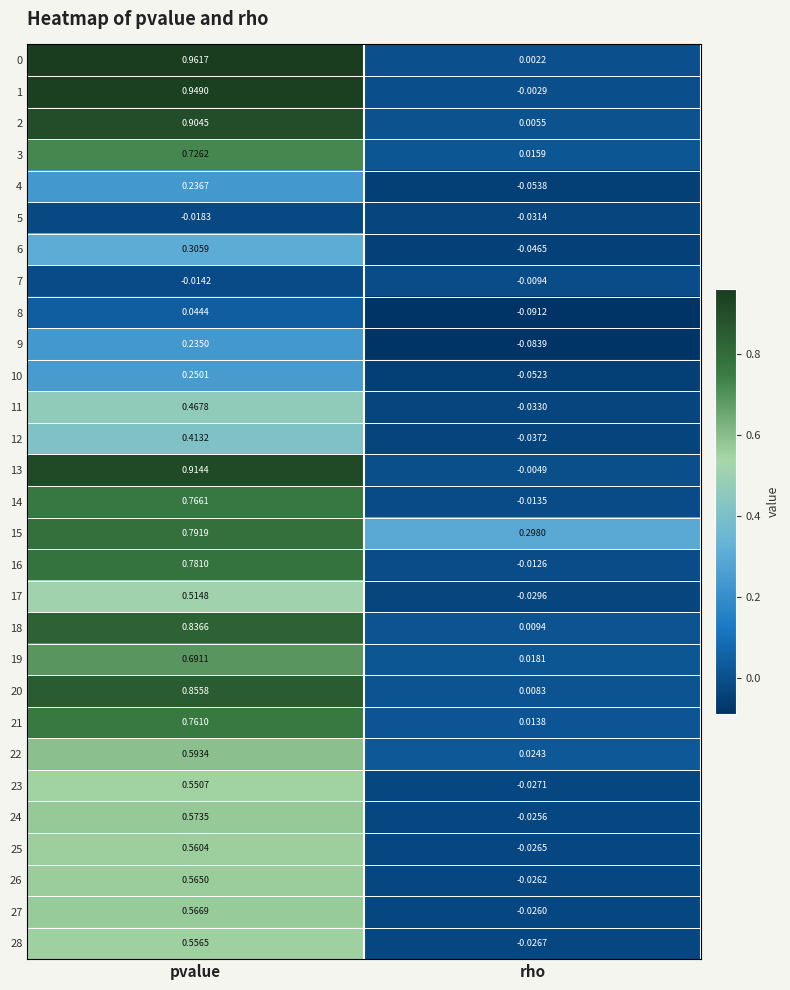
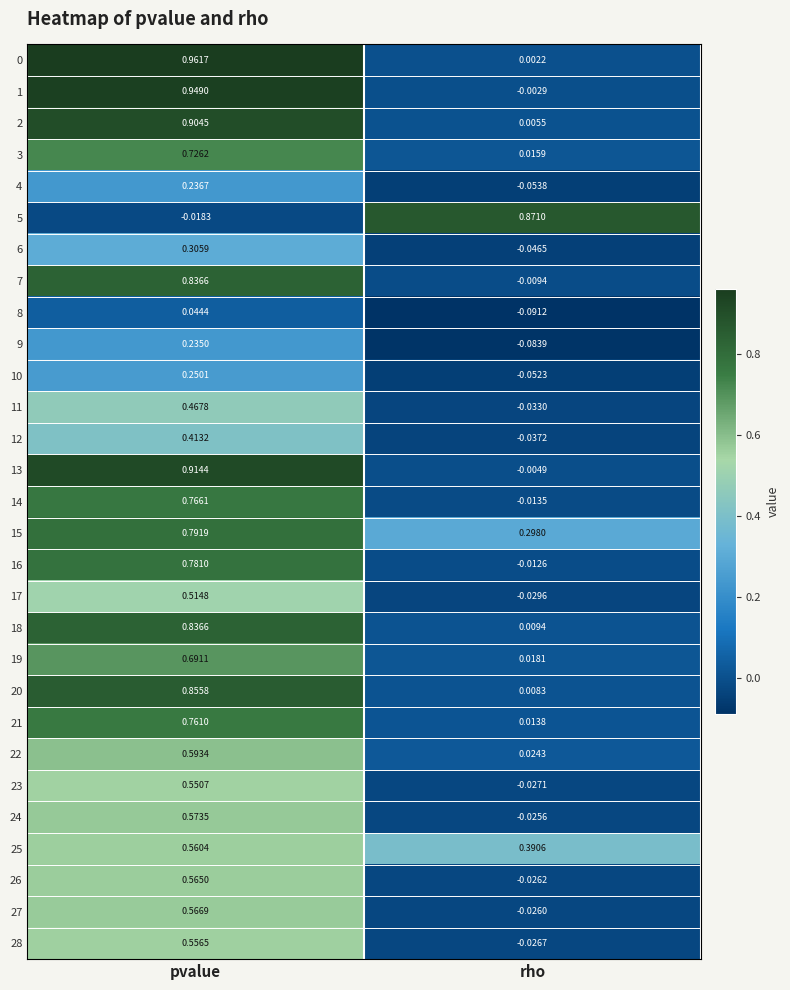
5, rho: -0.0314 -> 0.8710
7, pvalue: -0.0142 -> 0.8366
25, rho: -0.0265 -> 0.3906
